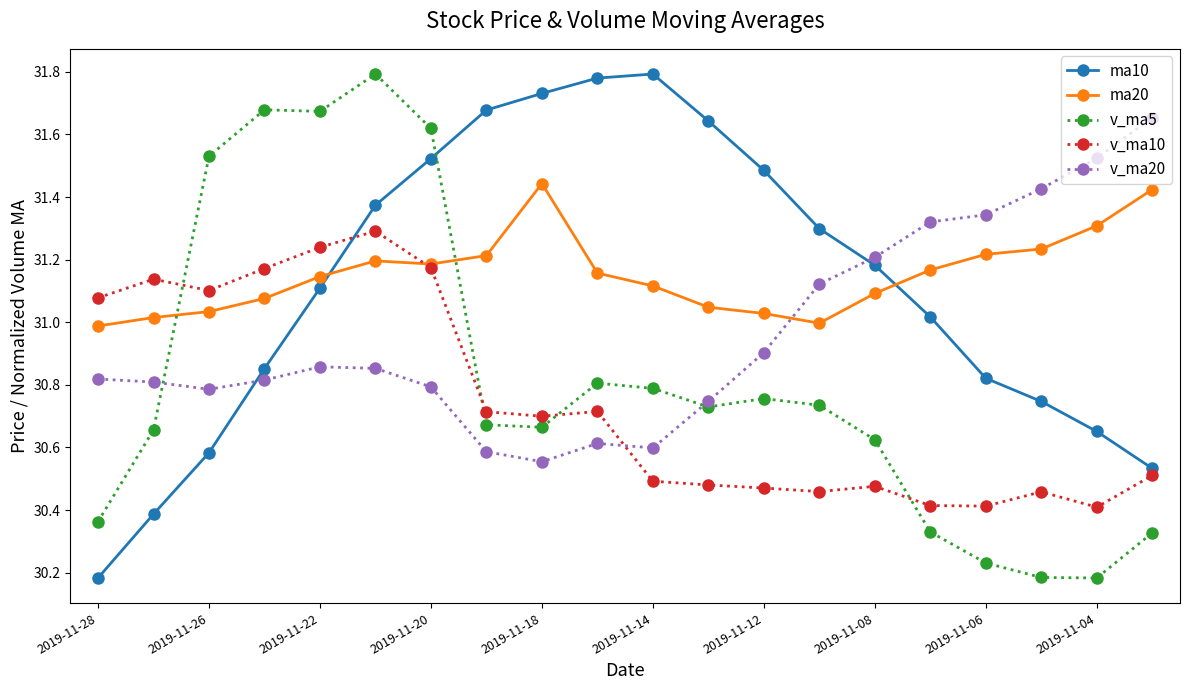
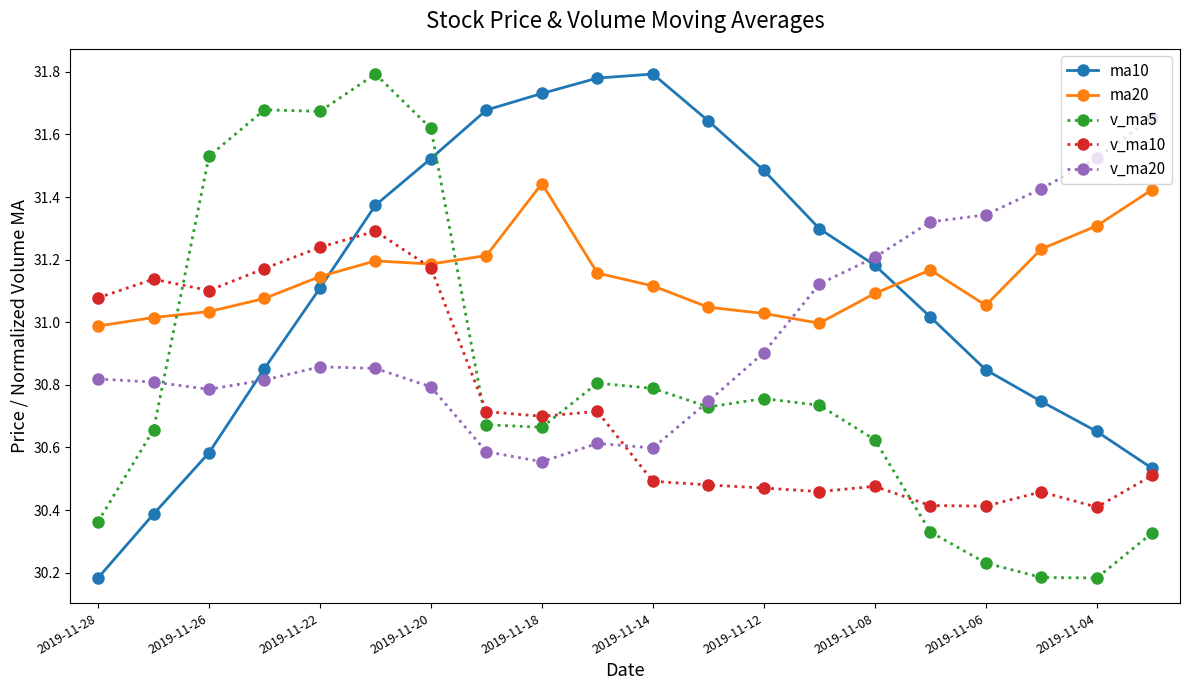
ma10, 2019-11-06: 30.82 -> 30.85
ma20, 2019-11-06: 31.22 -> 31.05
